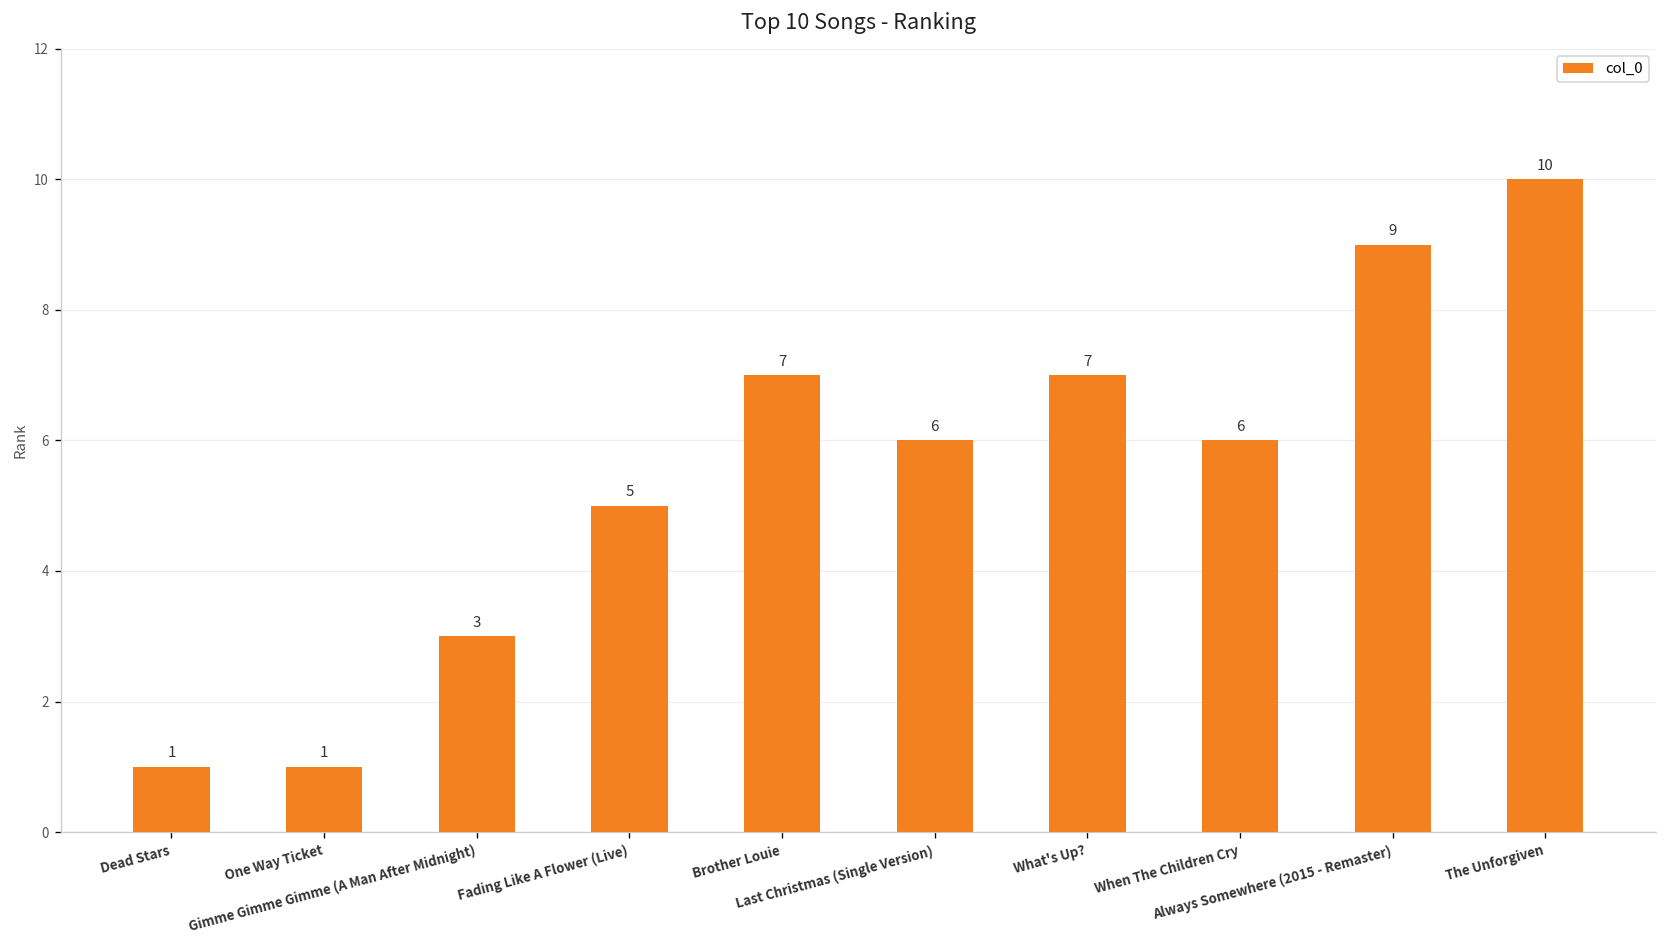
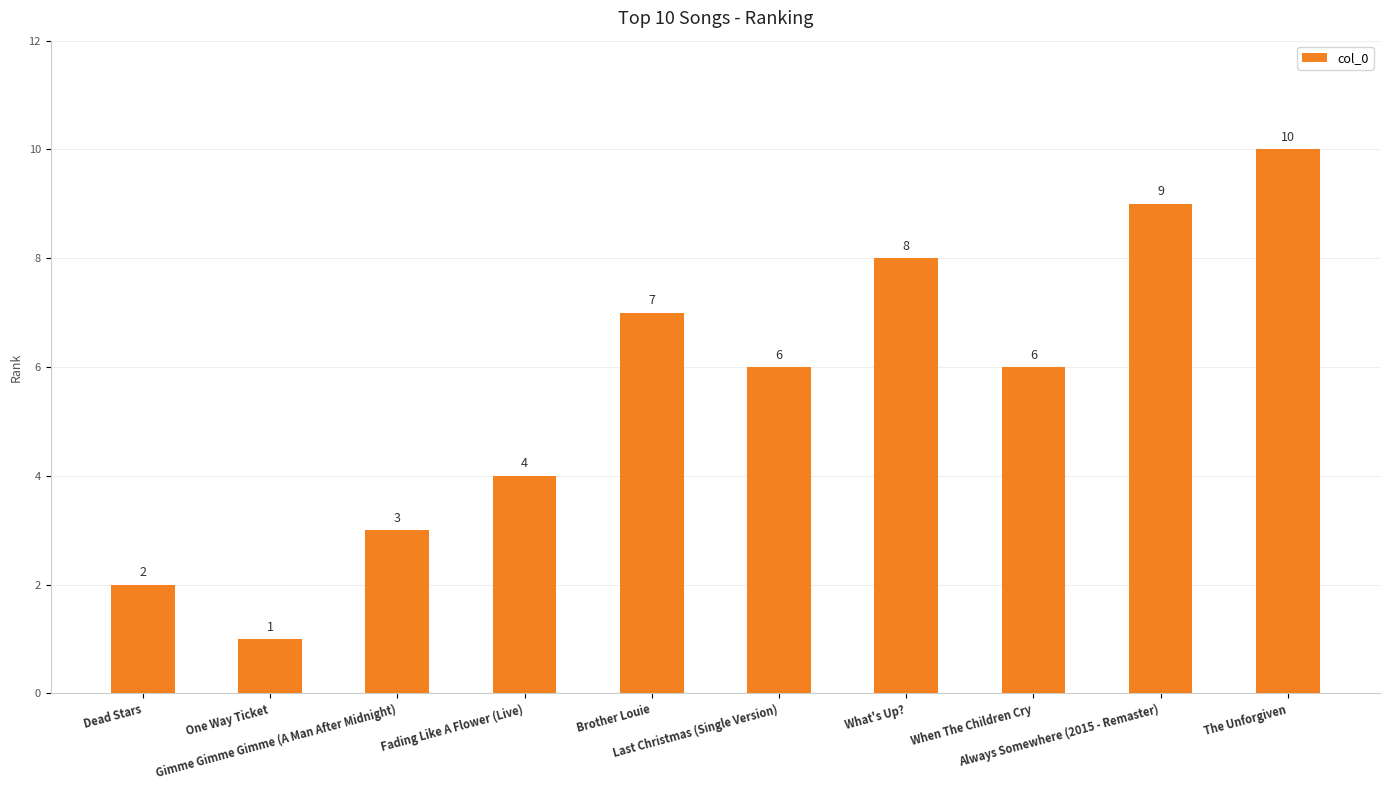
Dead Stars: 1 -> 2
Fading Like A Flower (Live): 5 -> 4
What's Up?: 7 -> 8
